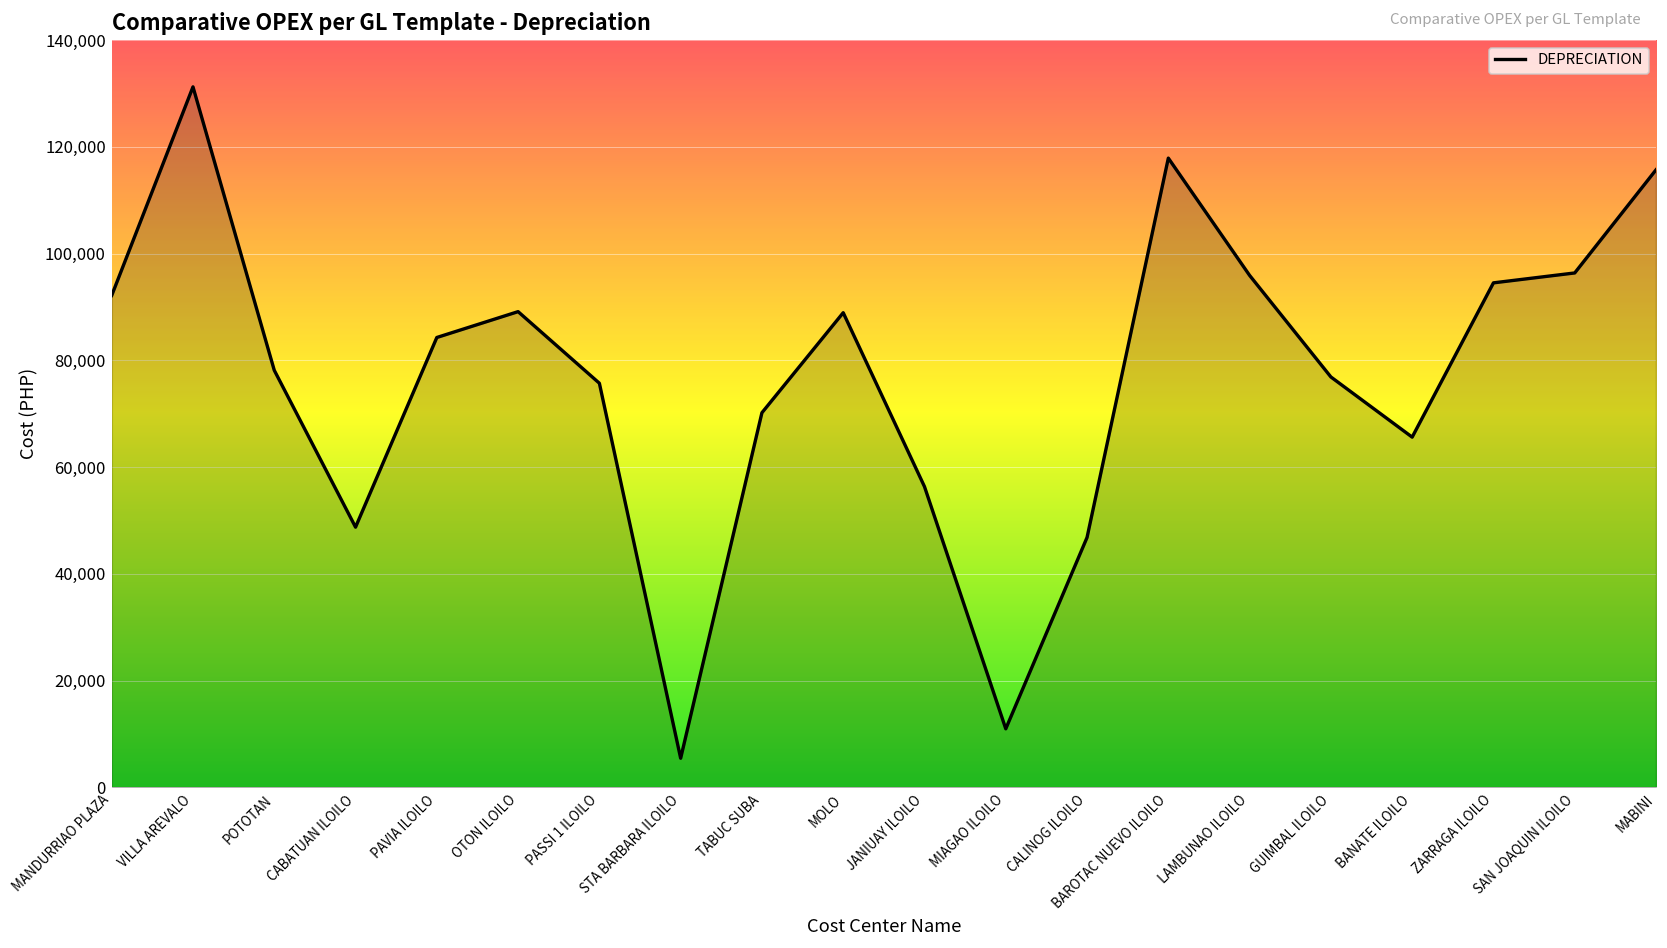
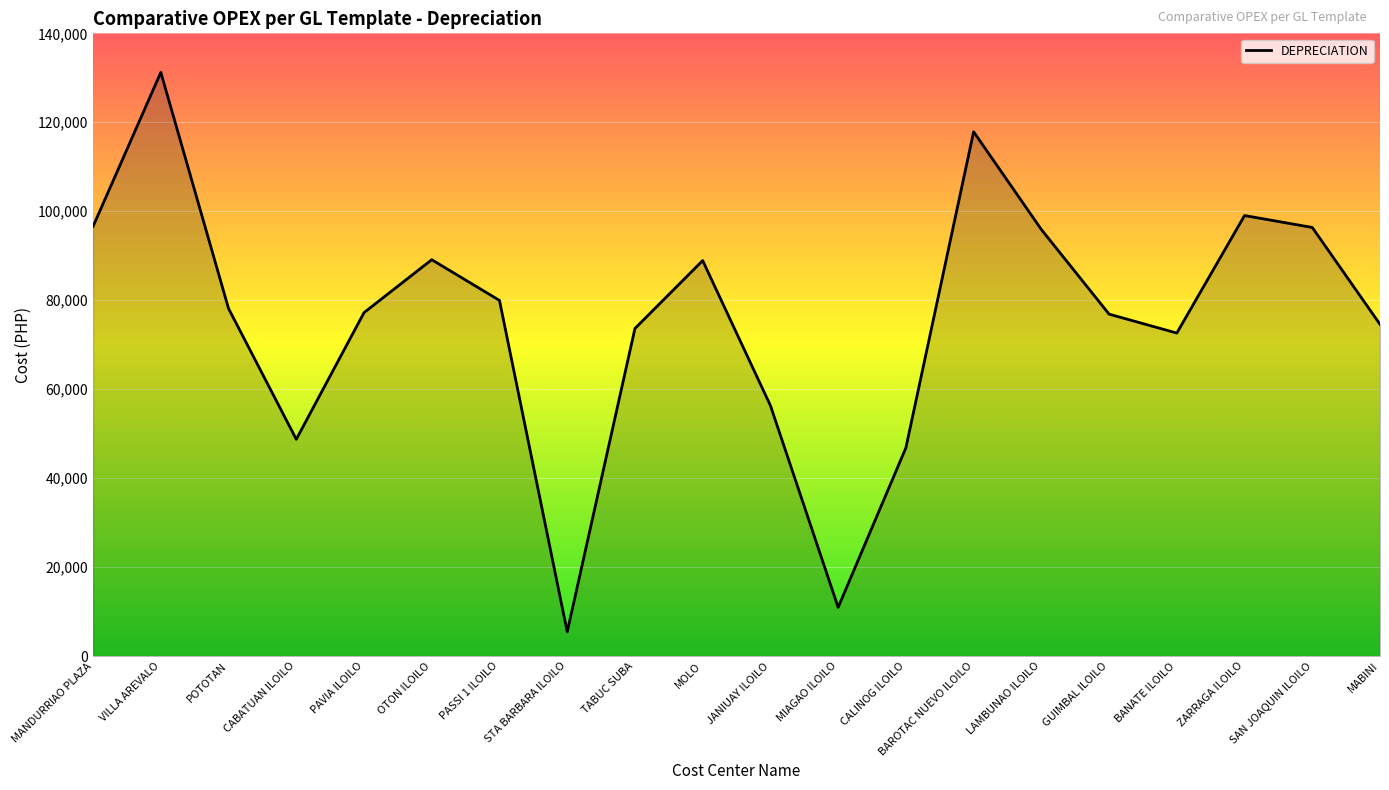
MANDURRIAO PLAZA: 92,000 -> 97,000
PAVIA ILOILO: 84,000 -> 77,000
PASSI 1 ILOILO: 76,000 -> 80,000
TABUC SUBA: 70,000 -> 74,000
BANATE ILOILO: 66,000 -> 73,000
ZARRAGA ILOILO: 95,000 -> 99,000
MABINI: 116,000 -> 75,000
